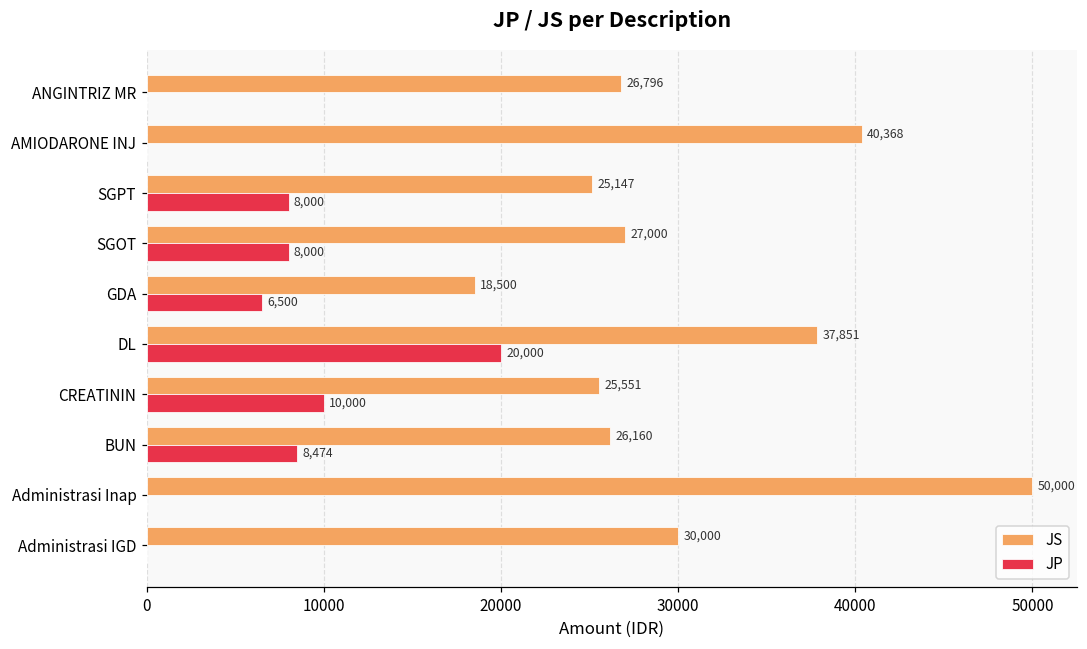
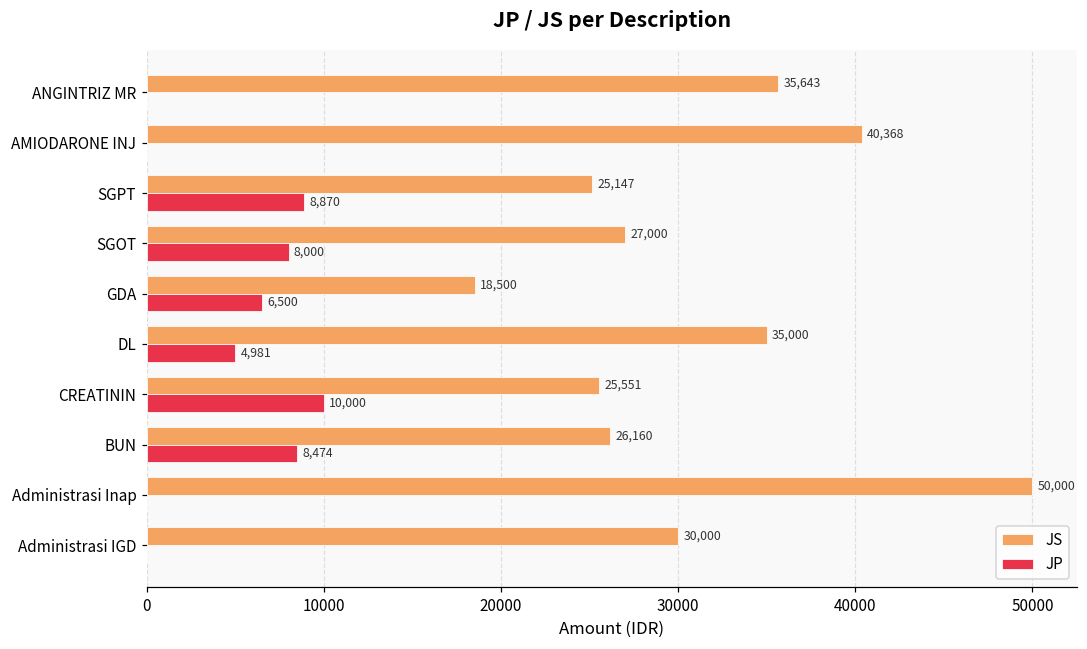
JS, ANGINTRIZ MR: 26,796 -> 35,643
JP, SGPT: 8,000 -> 8,870
JS, DL: 37,851 -> 35,000
JP, DL: 20,000 -> 4,981
